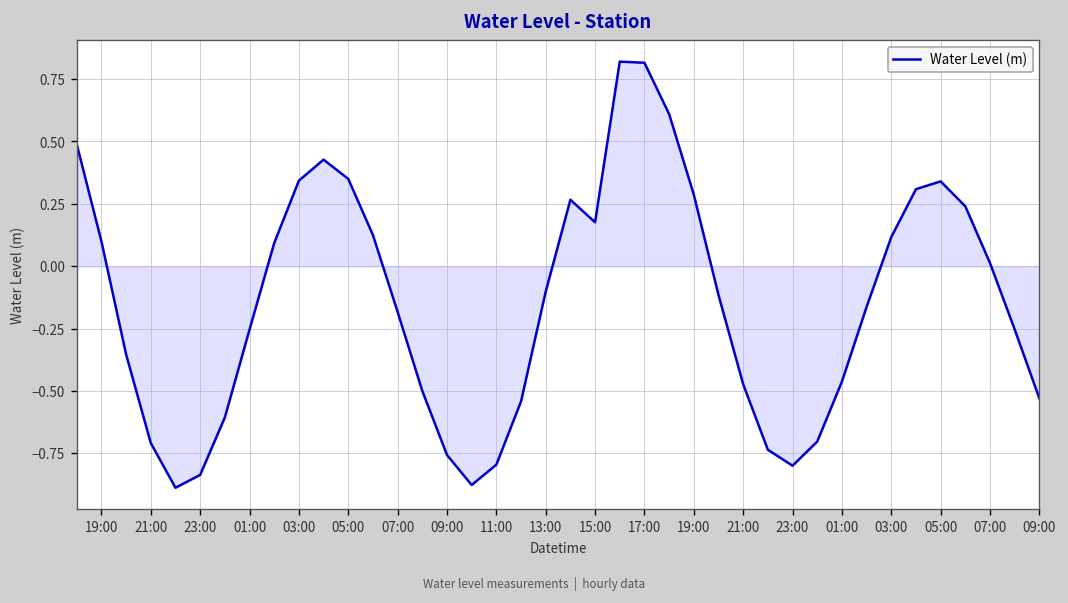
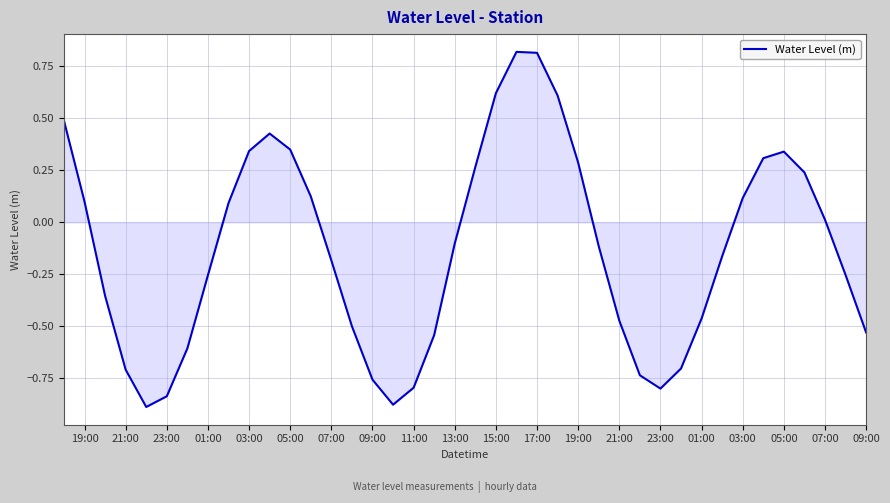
Water Level (m), 15:00: 0.18 -> 0.62
